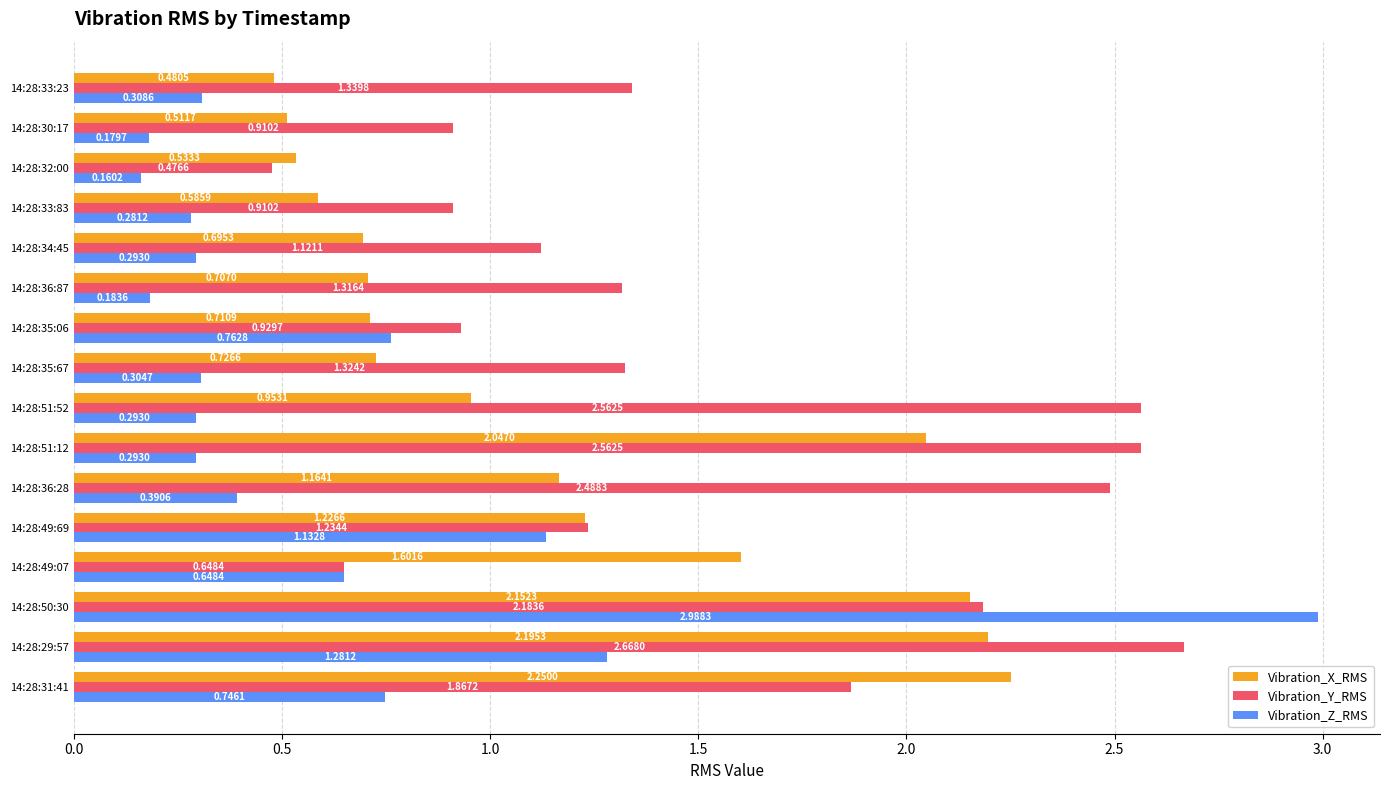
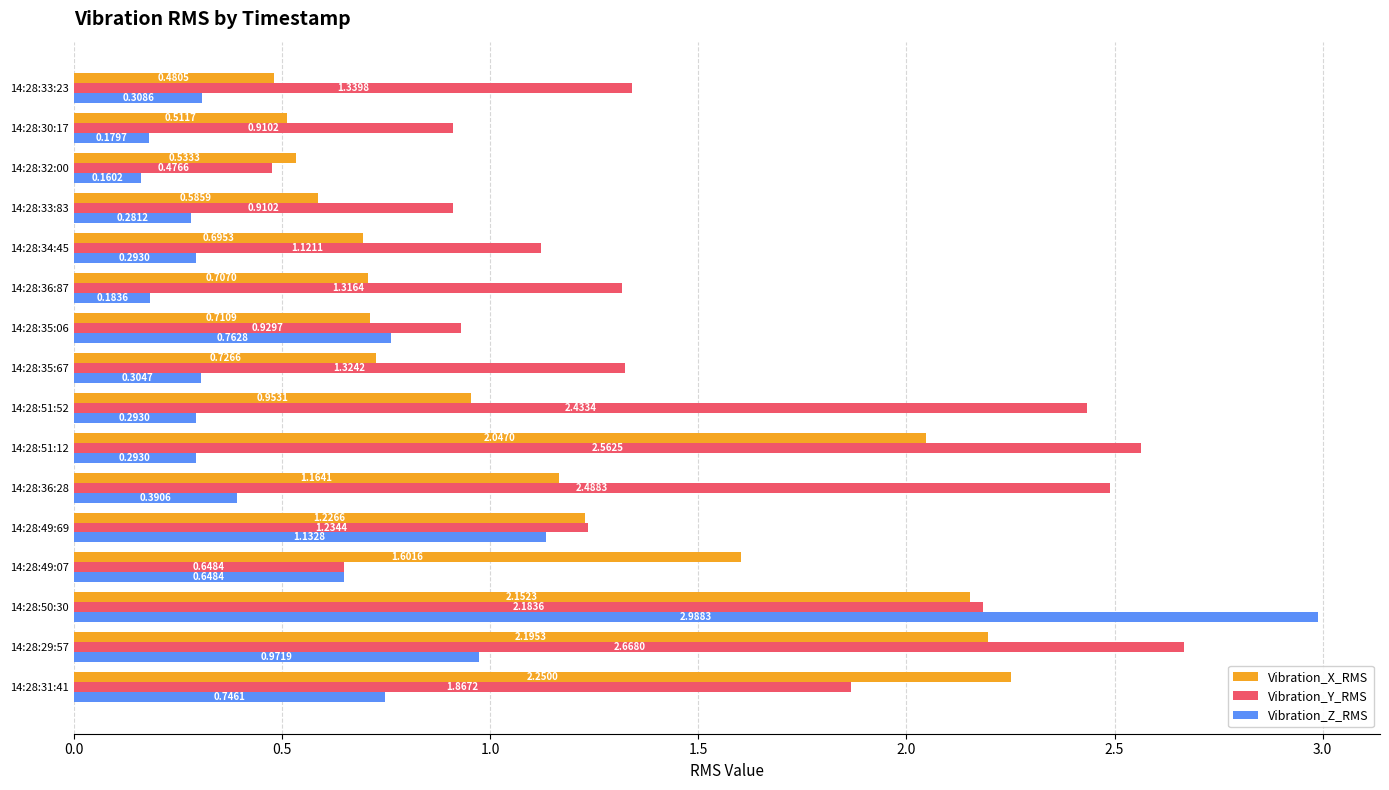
Vibration_Y_RMS, 14:28:51:52: 2.5625 -> 2.4334
Vibration_Z_RMS, 14:28:29:57: 1.2812 -> 0.9719
